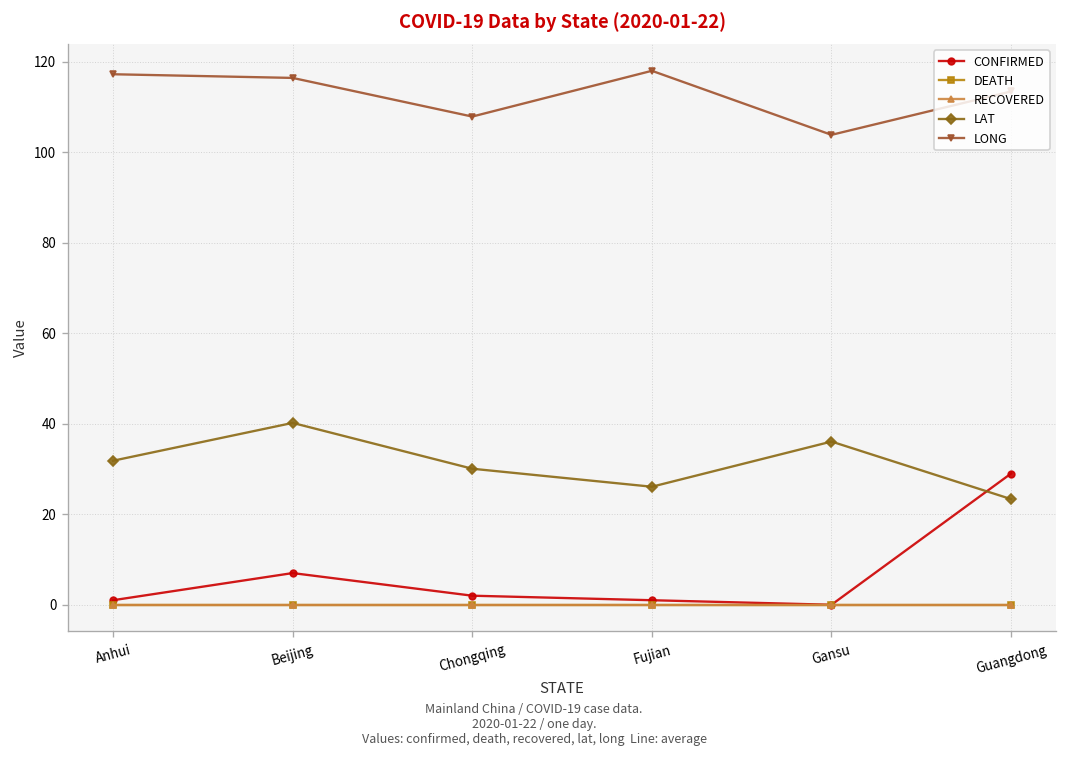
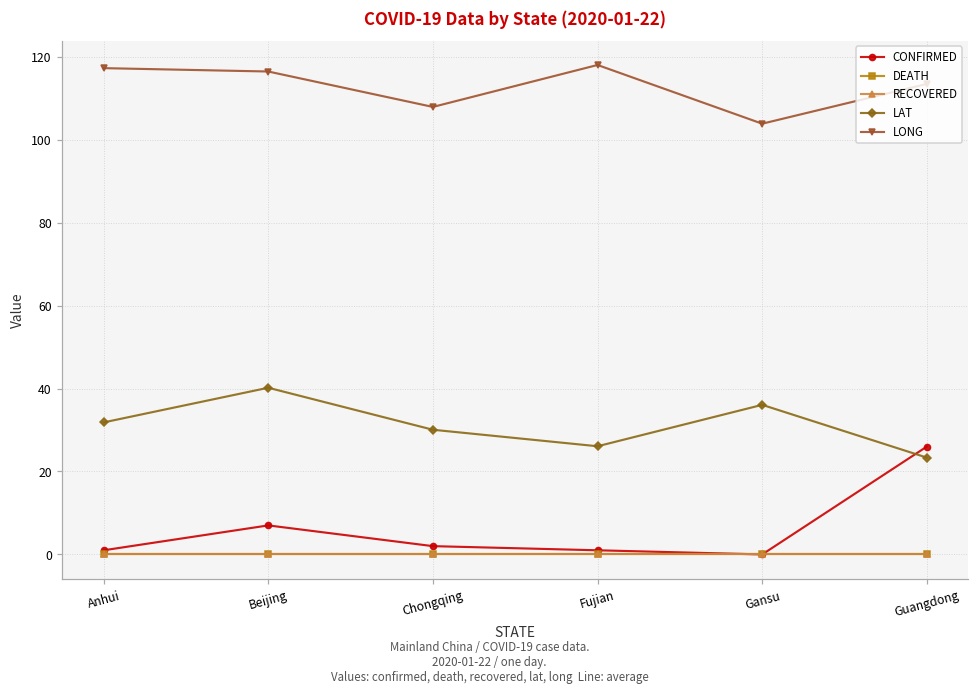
CONFIRMED, Guangdong: 29 -> 26
